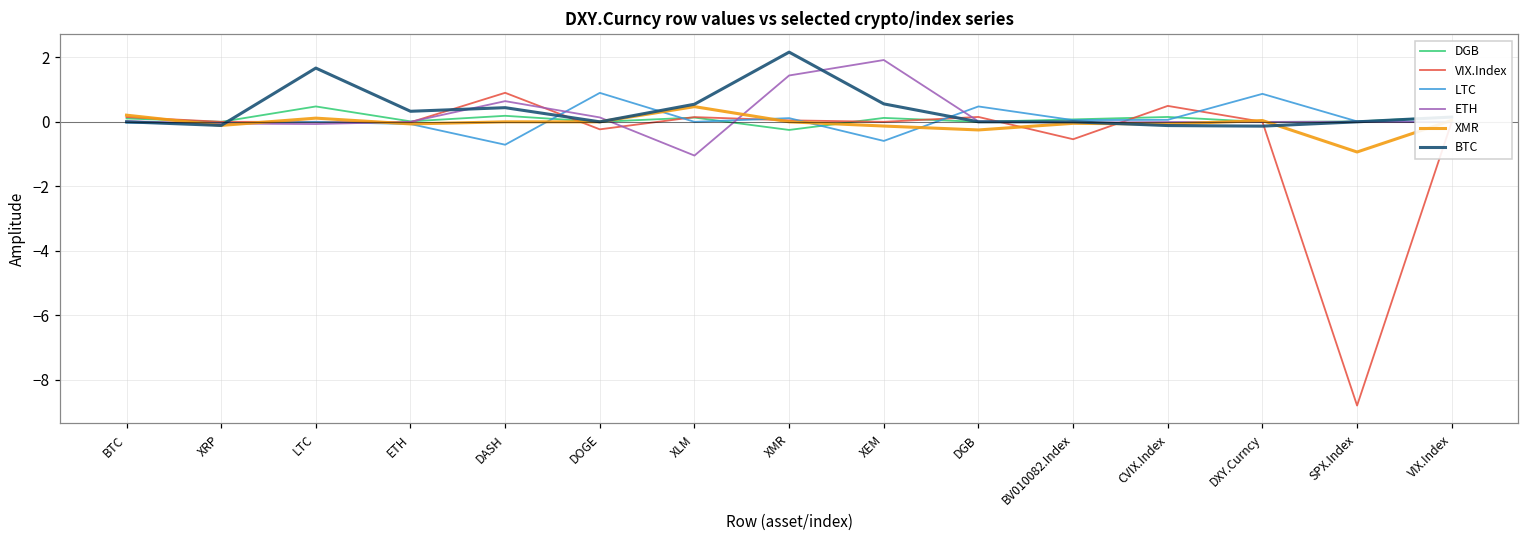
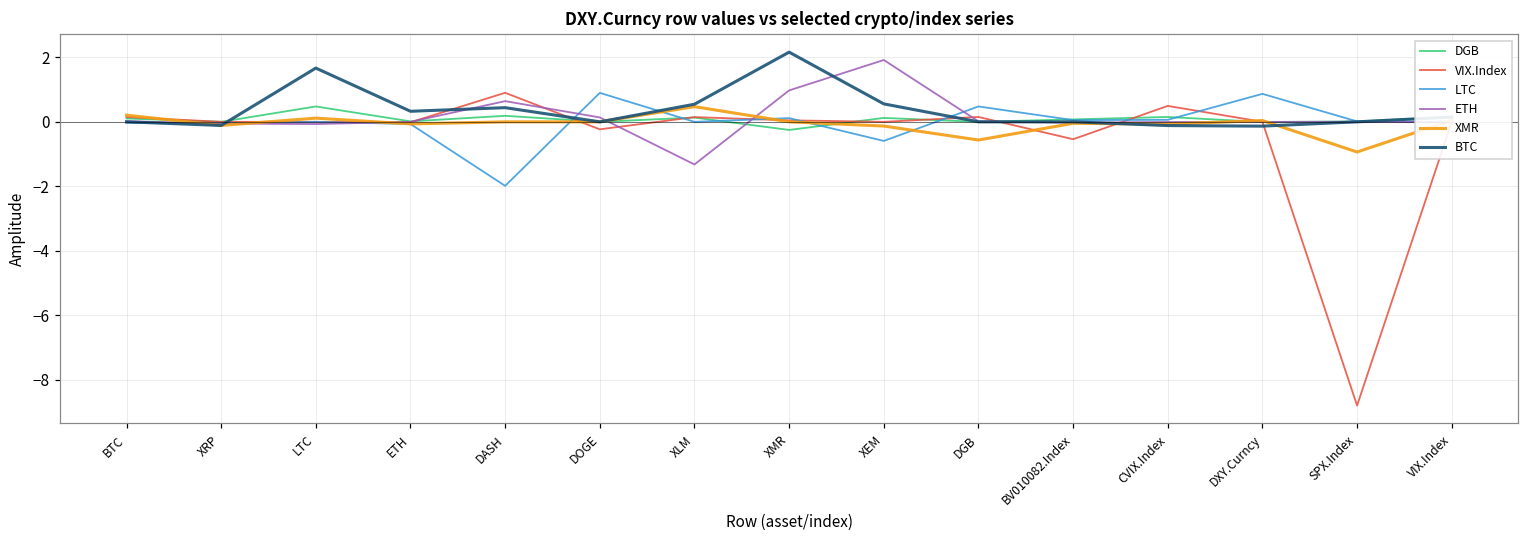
LTC, DASH: -0.7 -> -2.0
ETH, XLM: -1.0 -> -1.3
ETH, XMR: 1.4 -> 1.0
XMR, DGB: -0.3 -> -0.6
